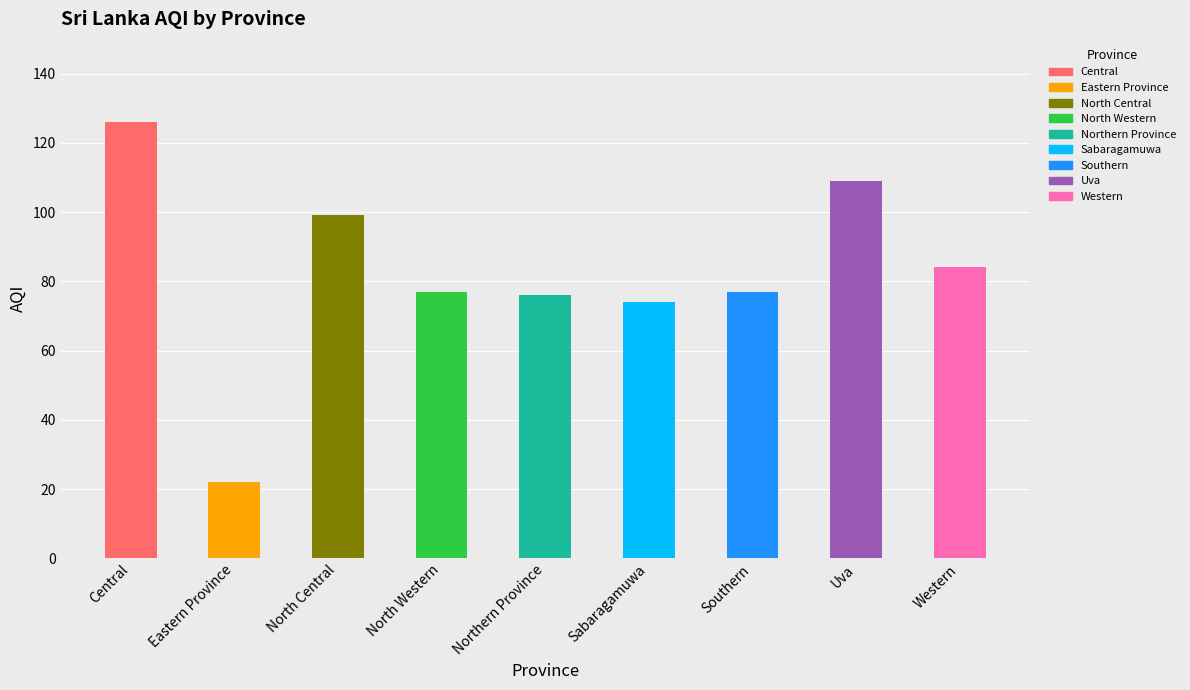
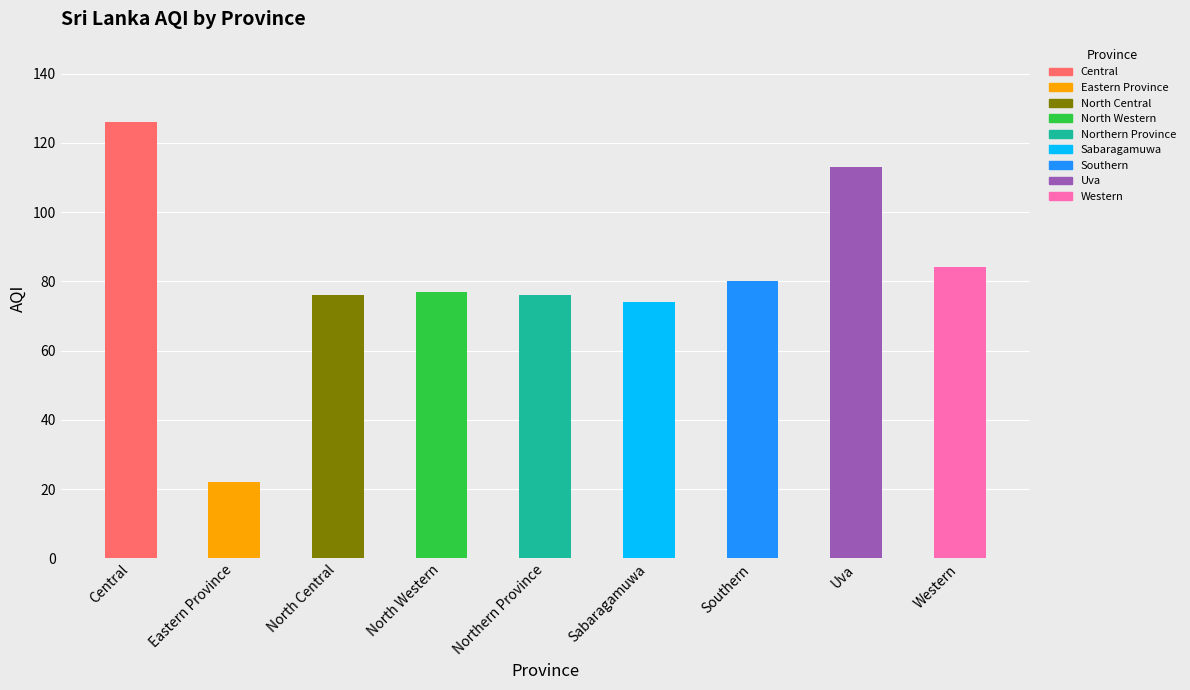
North Central: 99 -> 76
Southern: 77 -> 80
Uva: 109 -> 113
